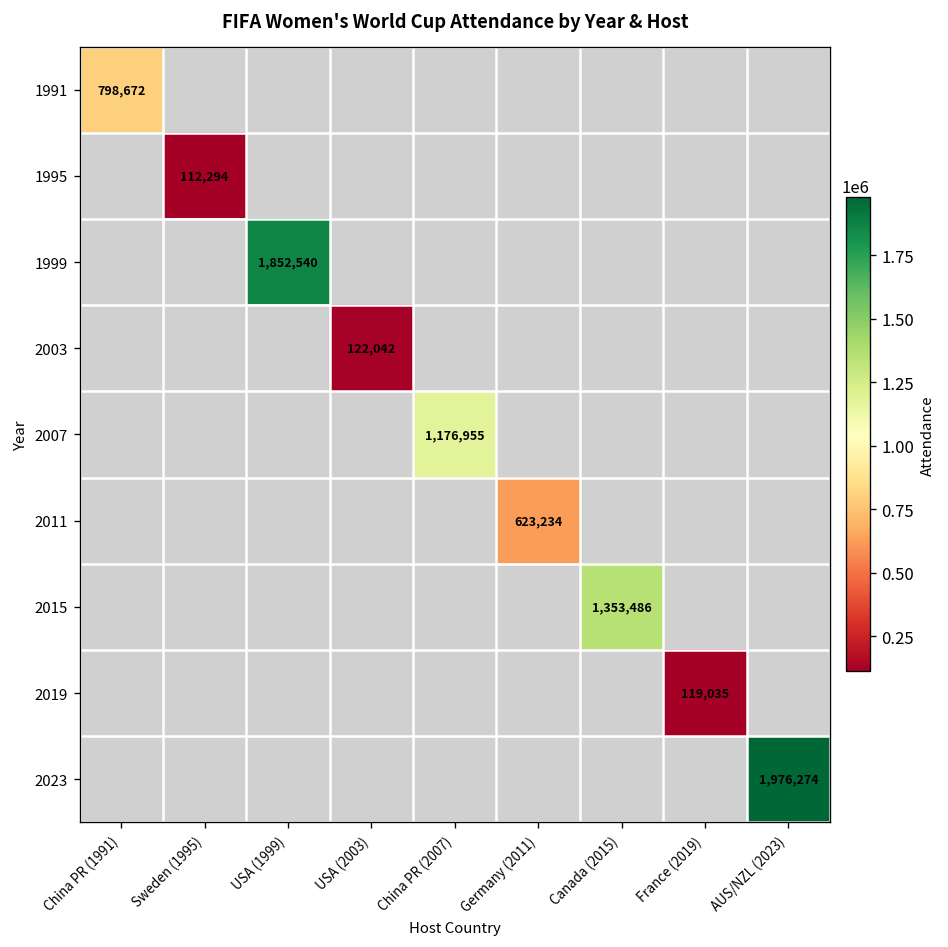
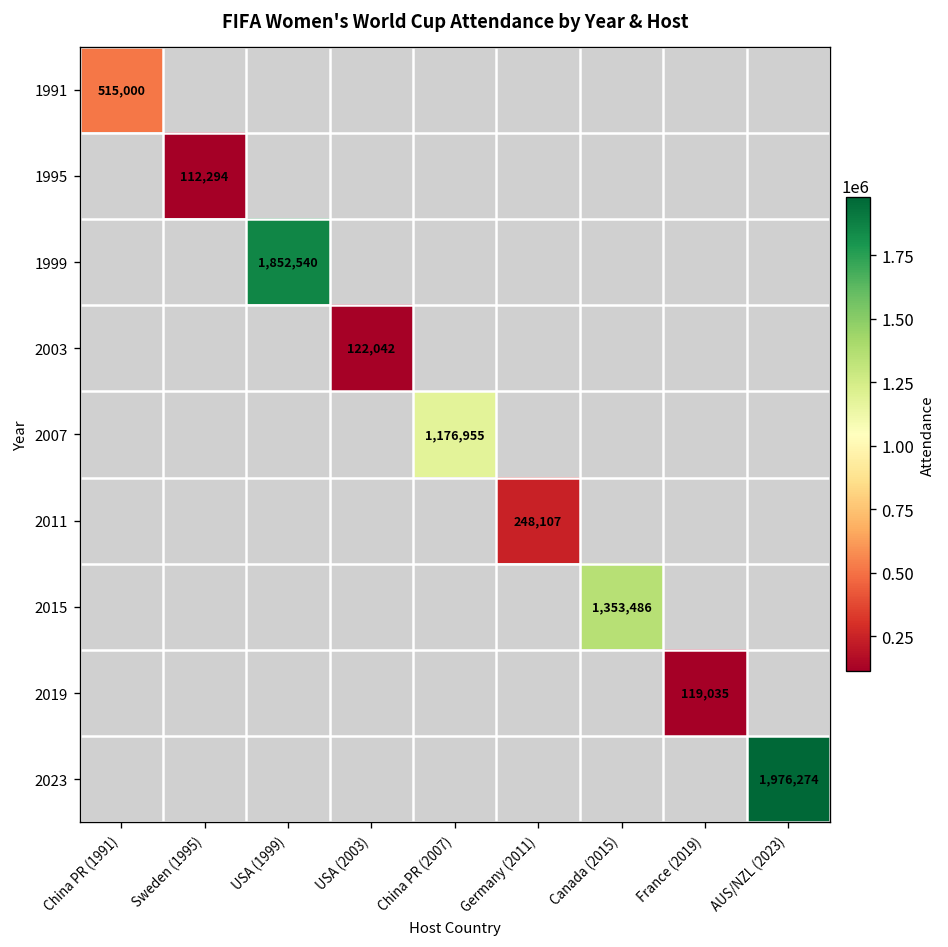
1991, China PR (1991): 798,672 -> 515,000
2011, Germany (2011): 623,234 -> 248,107
